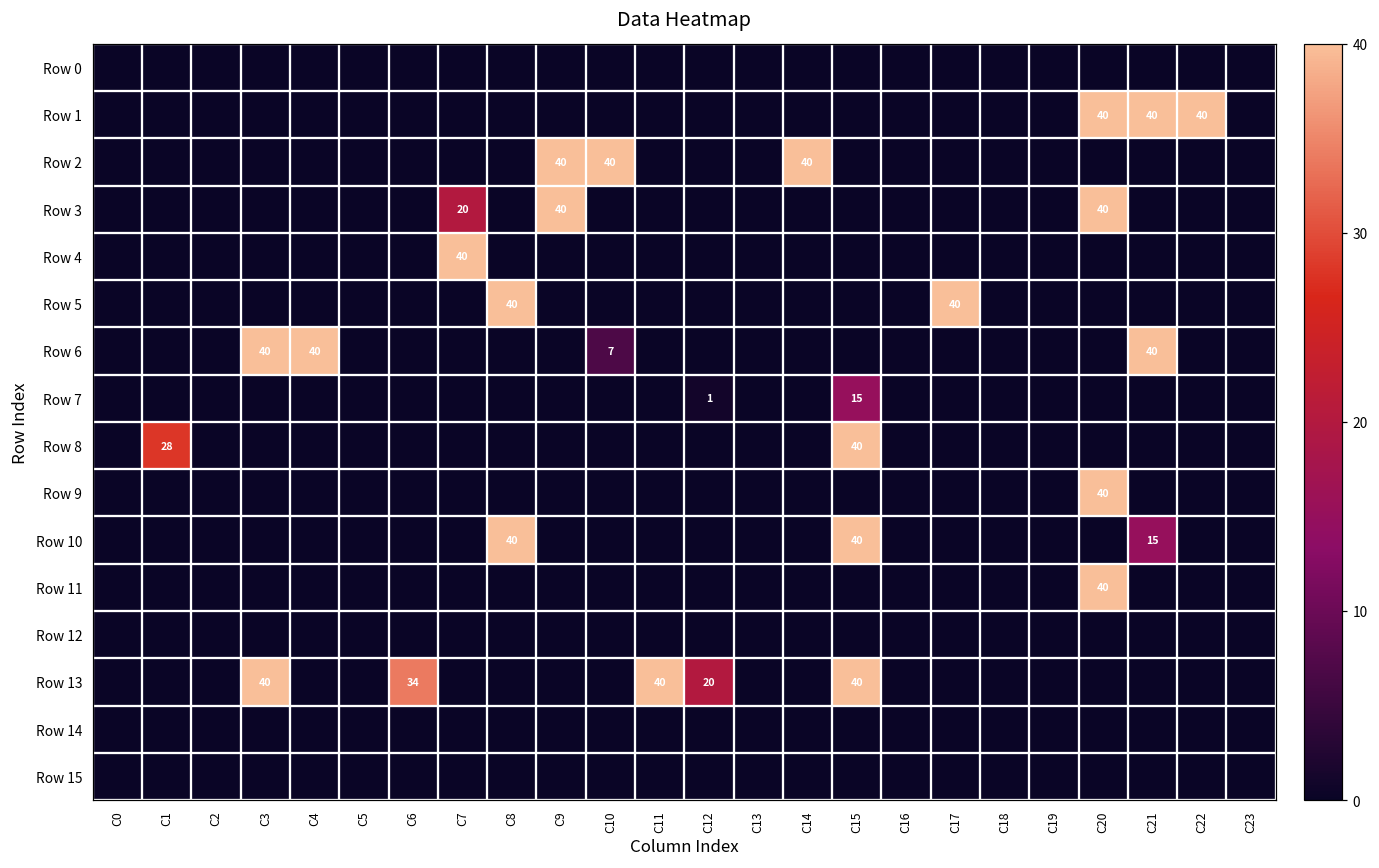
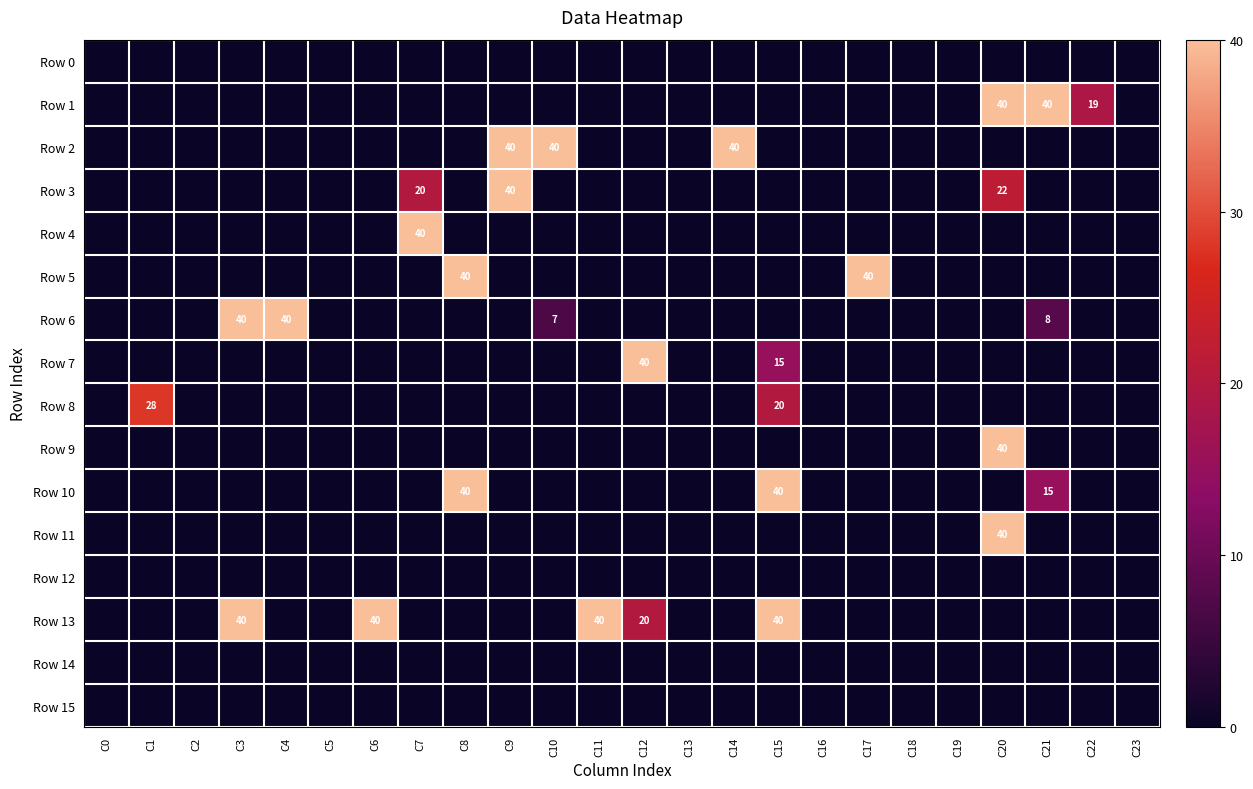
Row 1, C22: 40 -> 19
Row 3, C20: 40 -> 22
Row 6, C21: 40 -> 8
Row 7, C12: 1 -> 40
Row 8, C15: 40 -> 20
Row 13, C6: 34 -> 40
